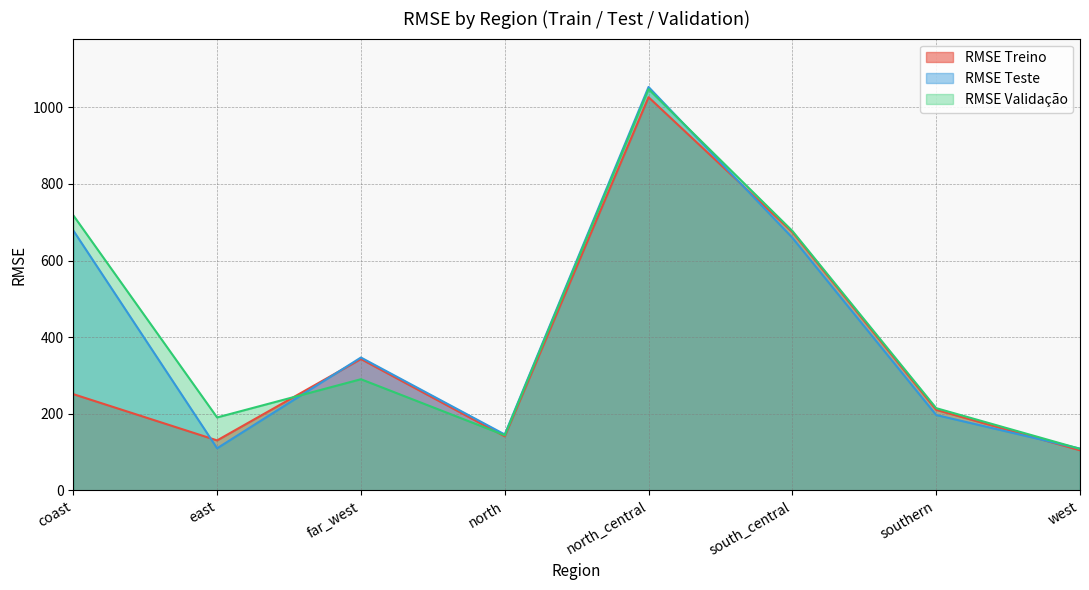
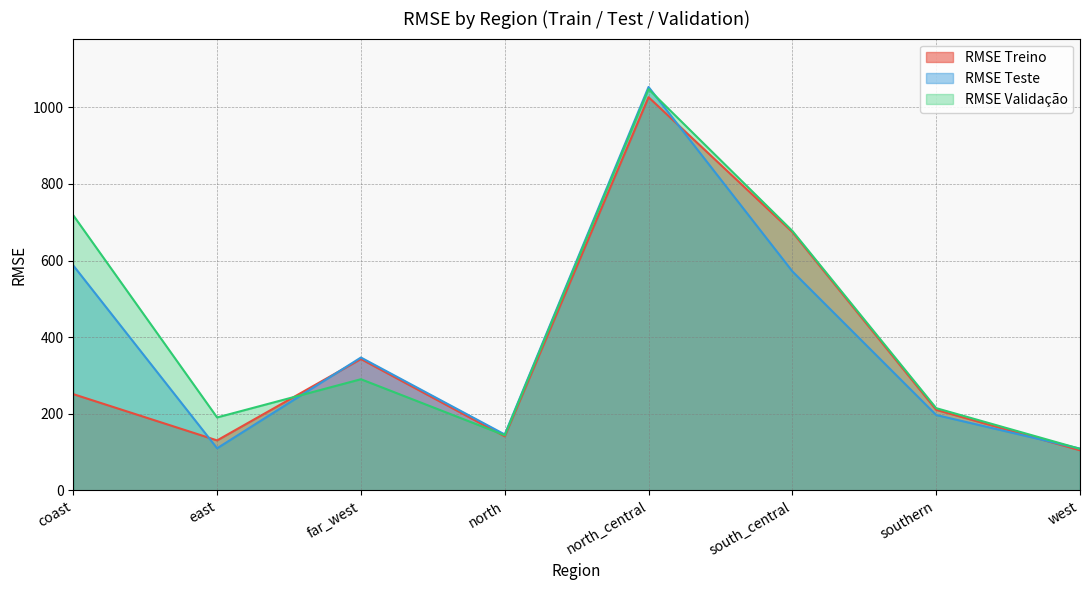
RMSE Teste, coast: 680 -> 590
RMSE Teste, south_central: 660 -> 570
